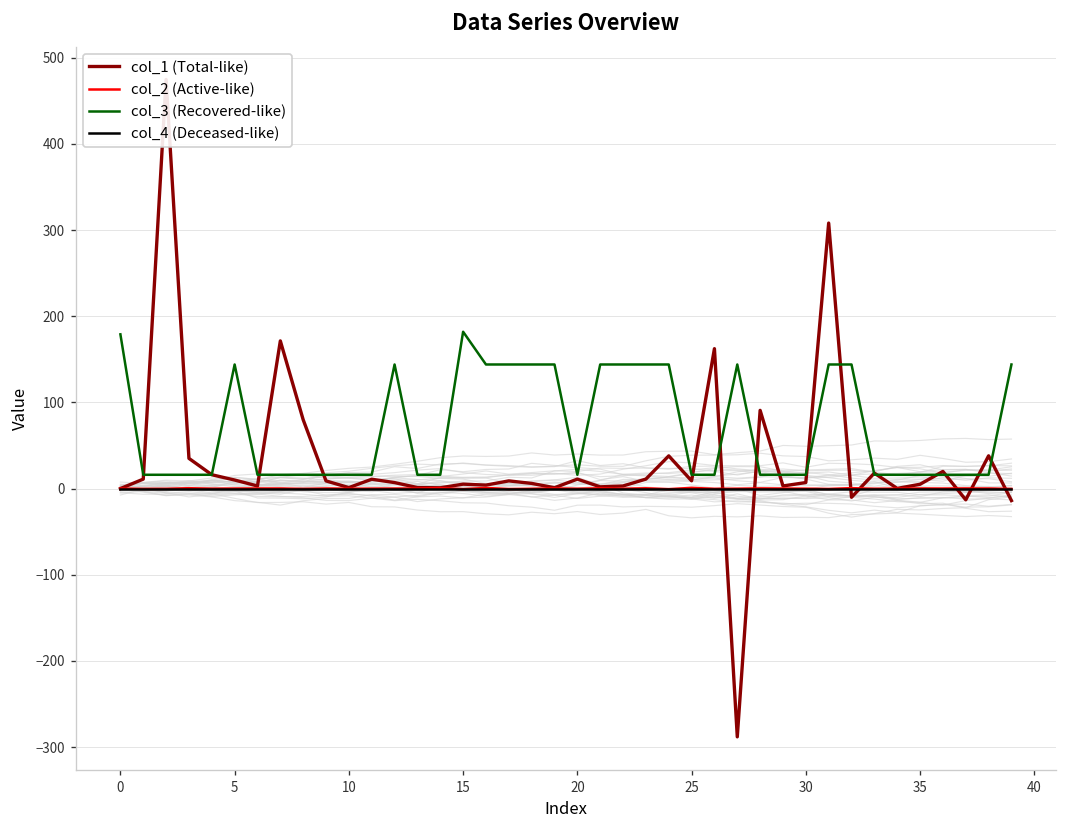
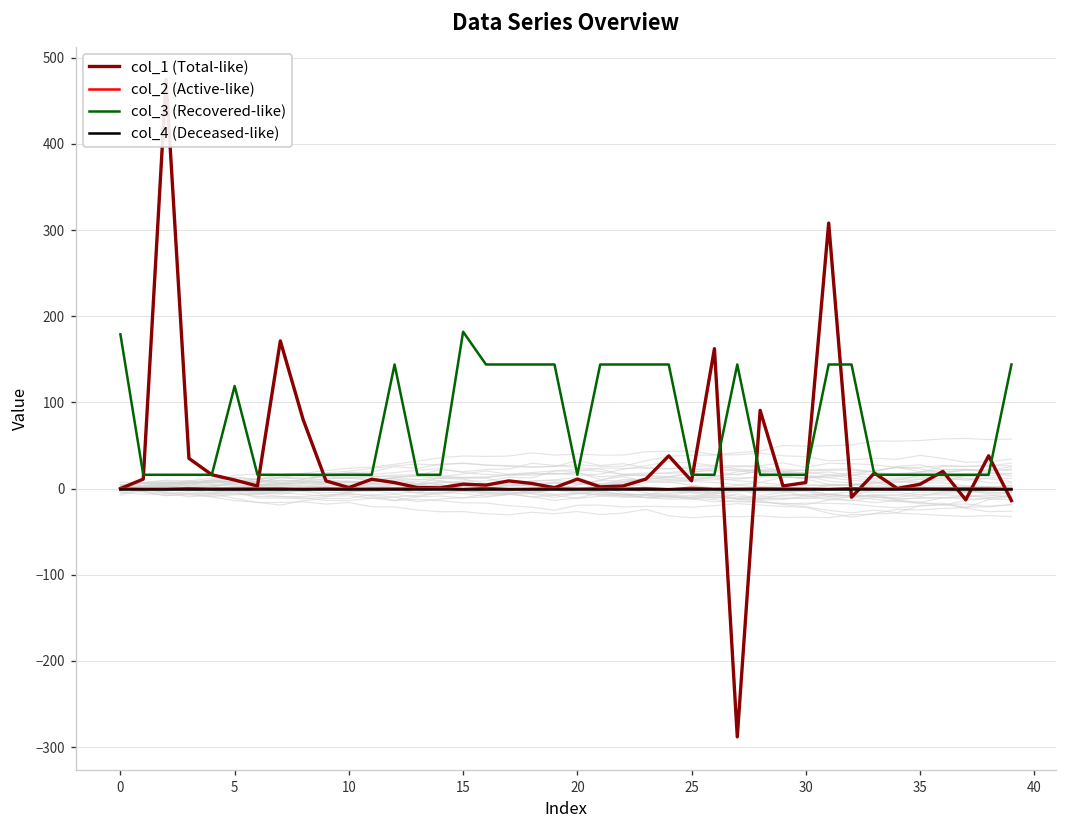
col_3 (Recovered-like), 5: 140 -> 120
